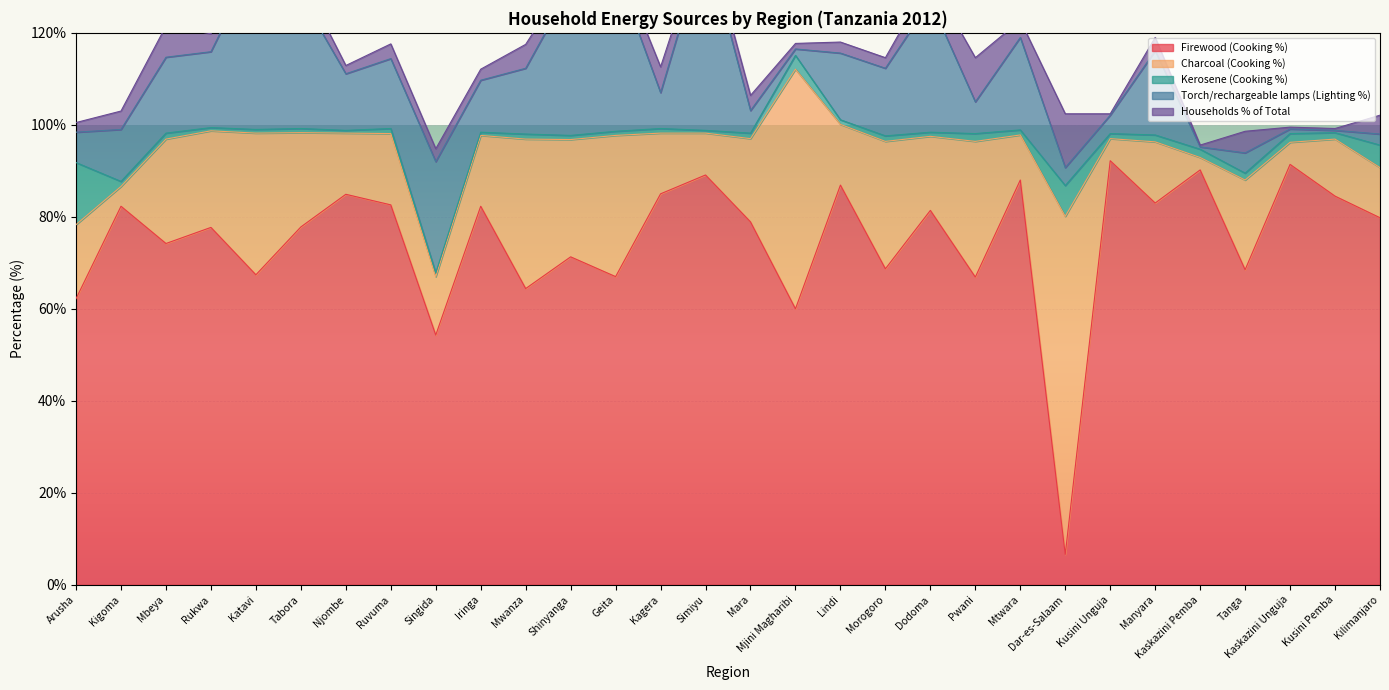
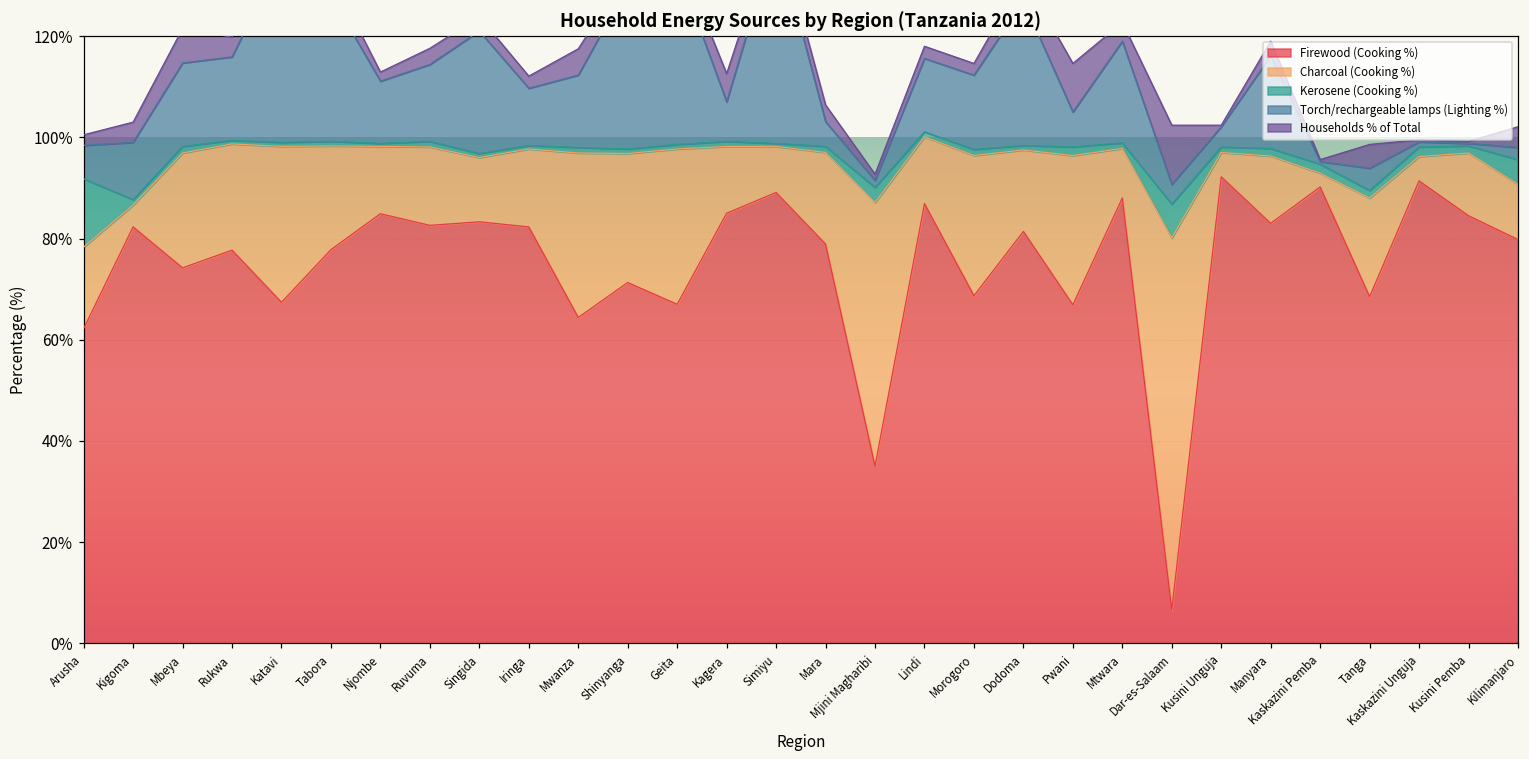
Firewood (Cooking %), Singida: 54% -> 83%
Firewood (Cooking %), Mjini Magharibi: 60% -> 35%
